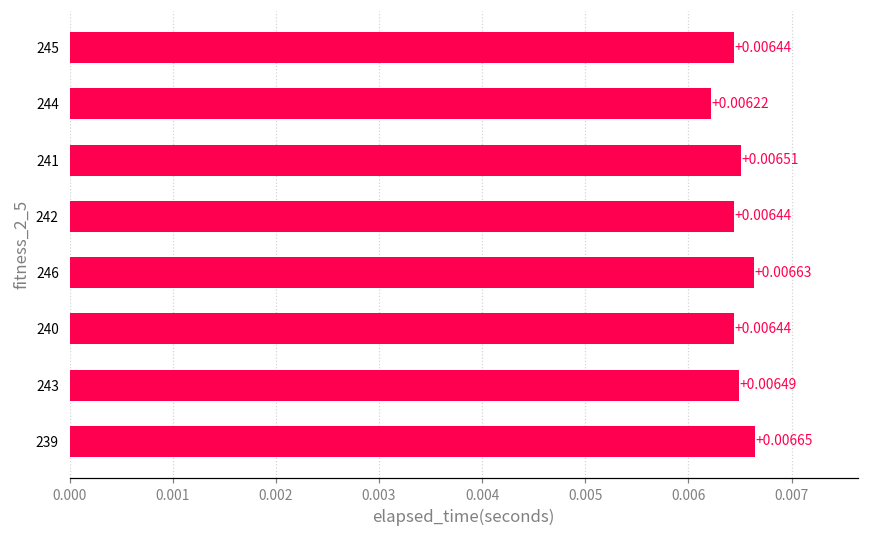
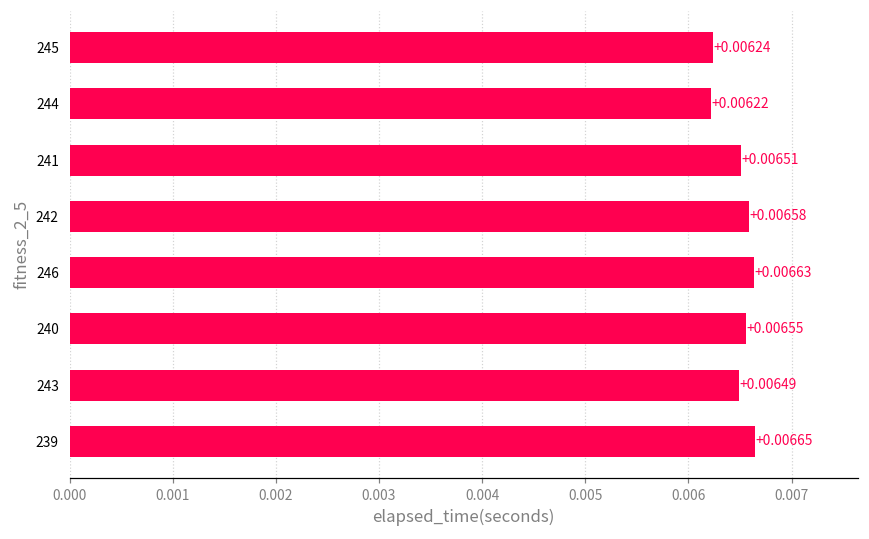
245: +0.00644 -> +0.00624
242: +0.00644 -> +0.00658
240: +0.00644 -> +0.00655
